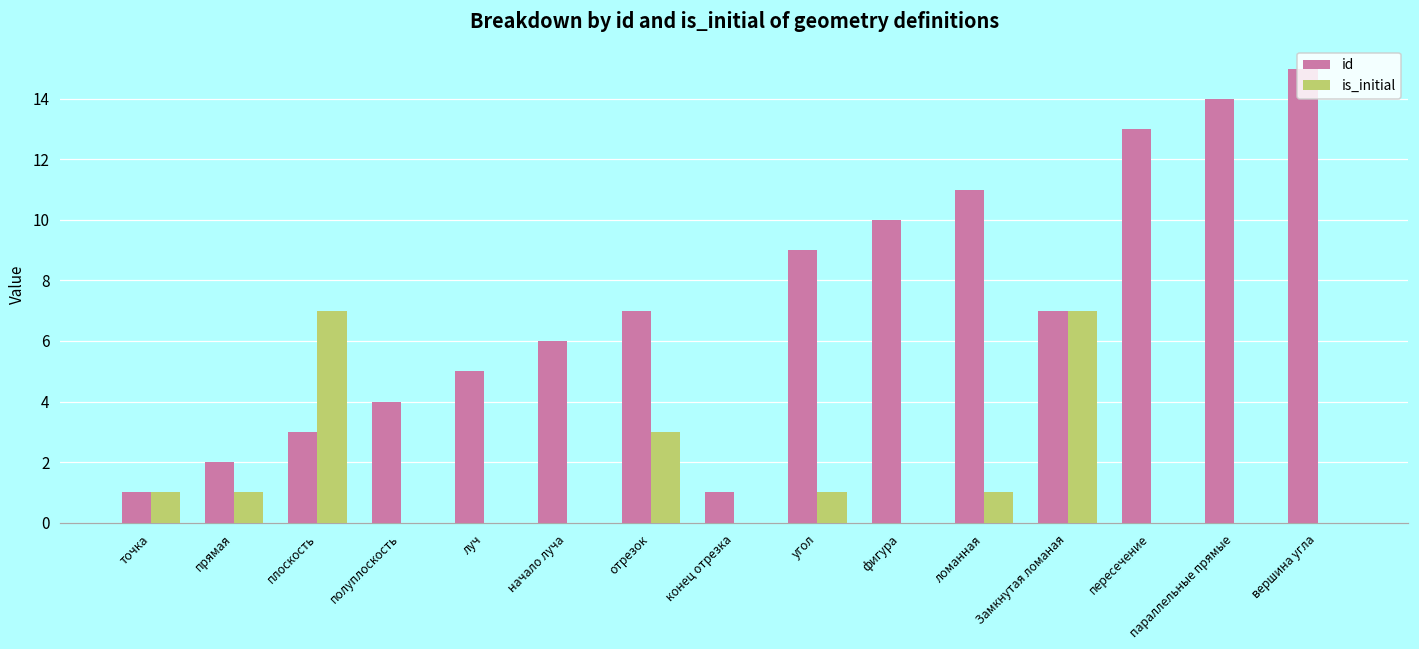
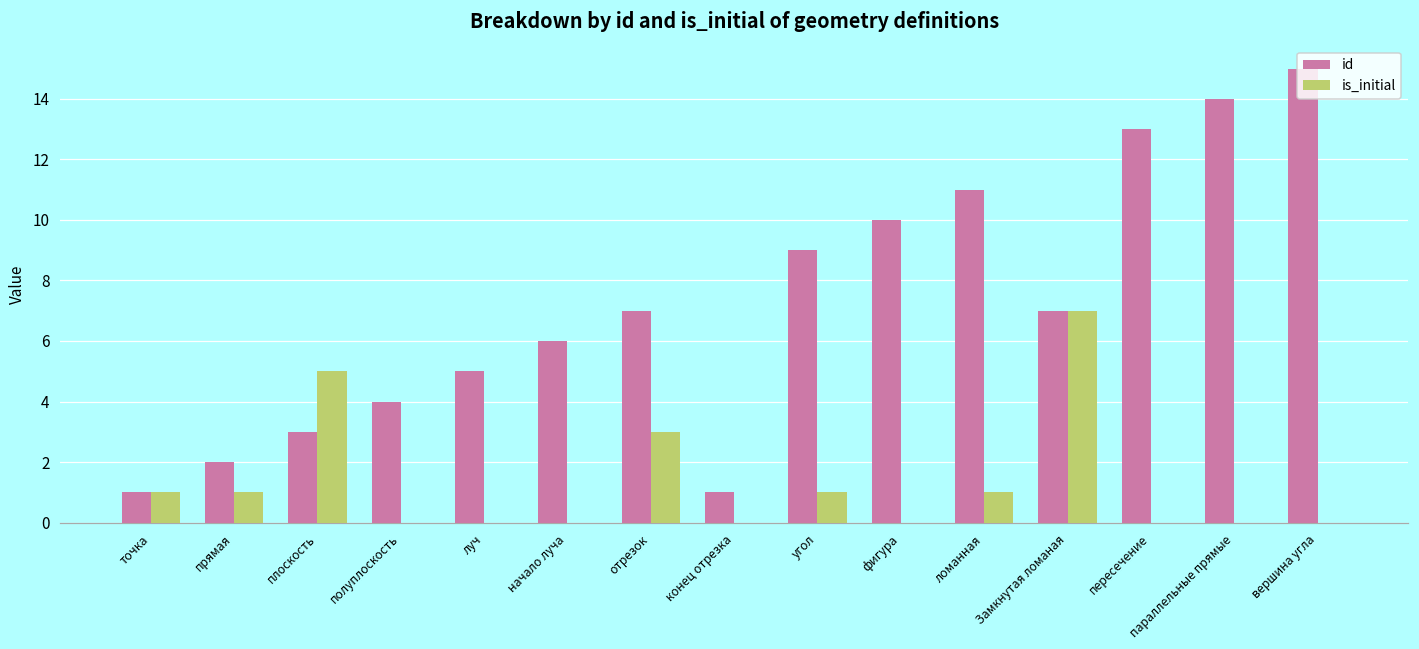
is_initial, плоскость: 7 -> 5
